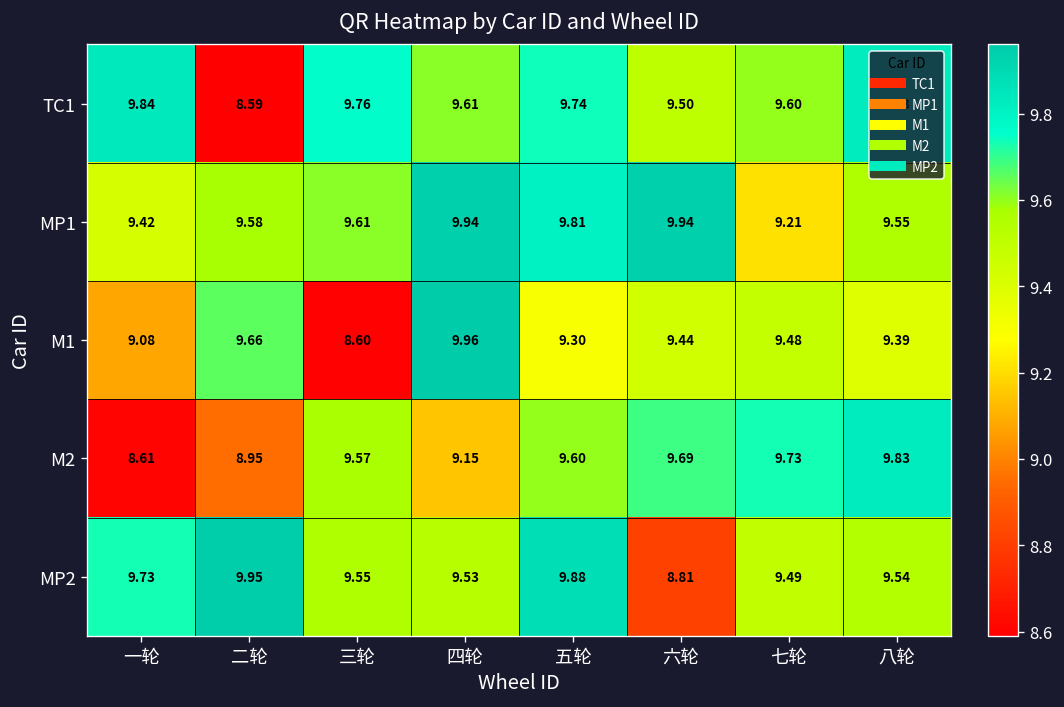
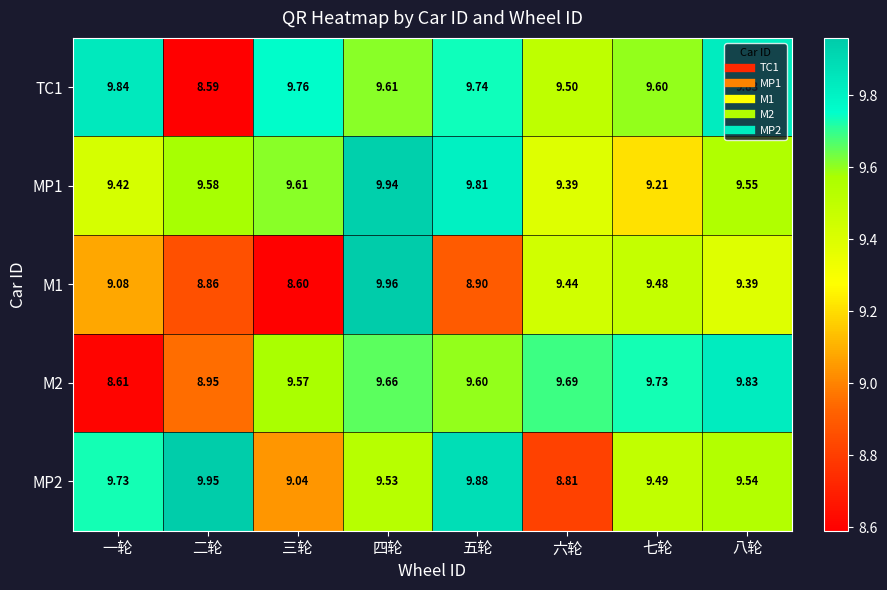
MP1, 六轮: 9.94 -> 9.39
M1, 二轮: 9.66 -> 8.86
M1, 五轮: 9.30 -> 8.90
M2, 四轮: 9.15 -> 9.66
MP2, 三轮: 9.55 -> 9.04
